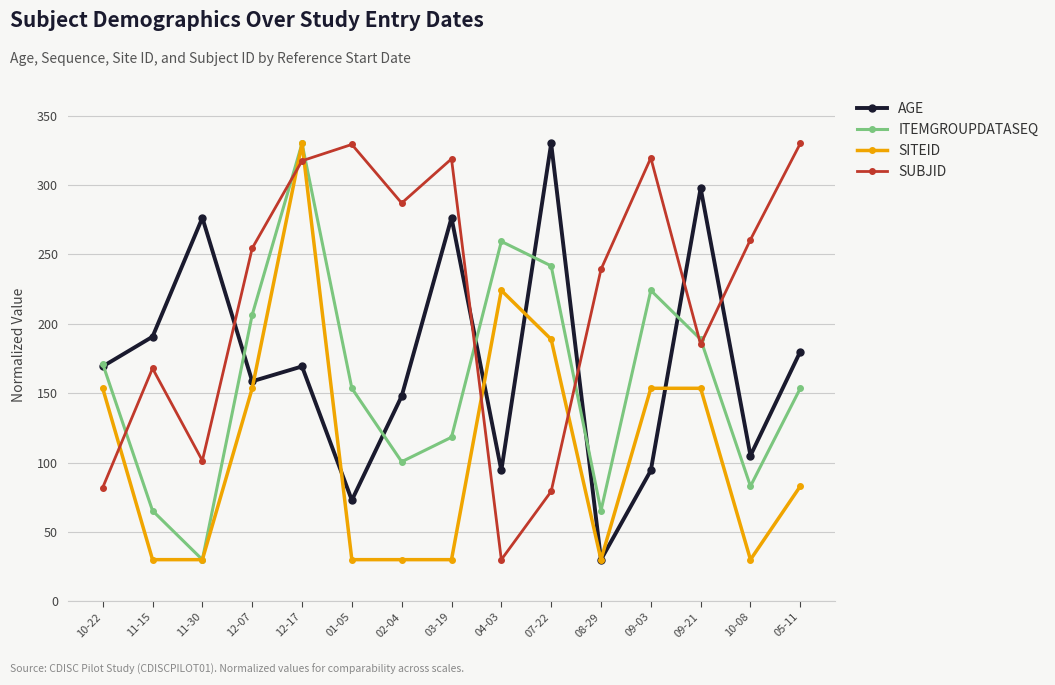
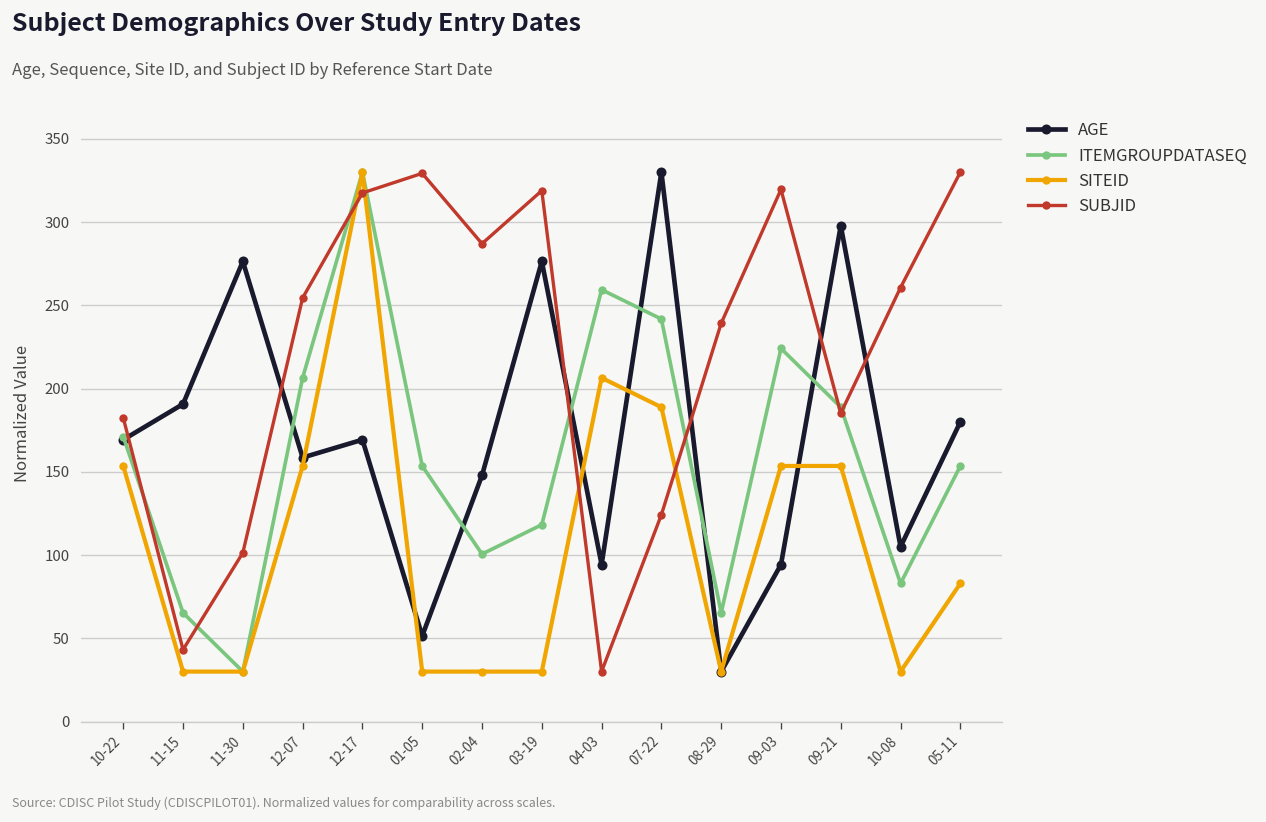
SUBJID, 10-22: 82 -> 182
SUBJID, 11-15: 168 -> 43
AGE, 01-05: 73 -> 51
SITEID, 04-03: 224 -> 206
SUBJID, 07-22: 79 -> 124
